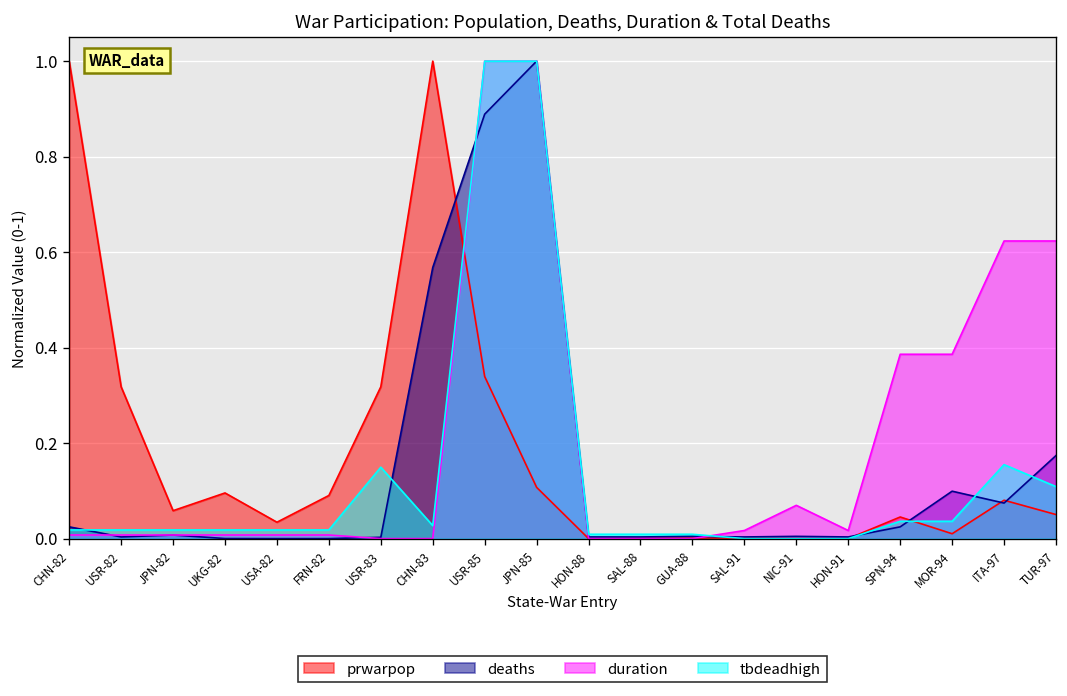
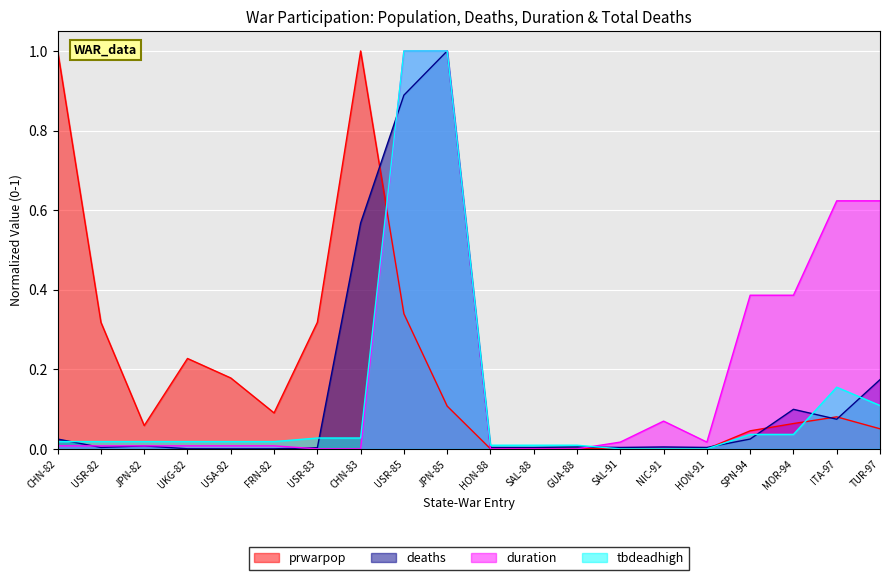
prwarpop, UKG-82: 0.10 -> 0.23
prwarpop, USA-82: 0.03 -> 0.18
tbdeadhigh, USR-83: 0.15 -> 0.03
prwarpop, MOR-94: 0.01 -> 0.06
